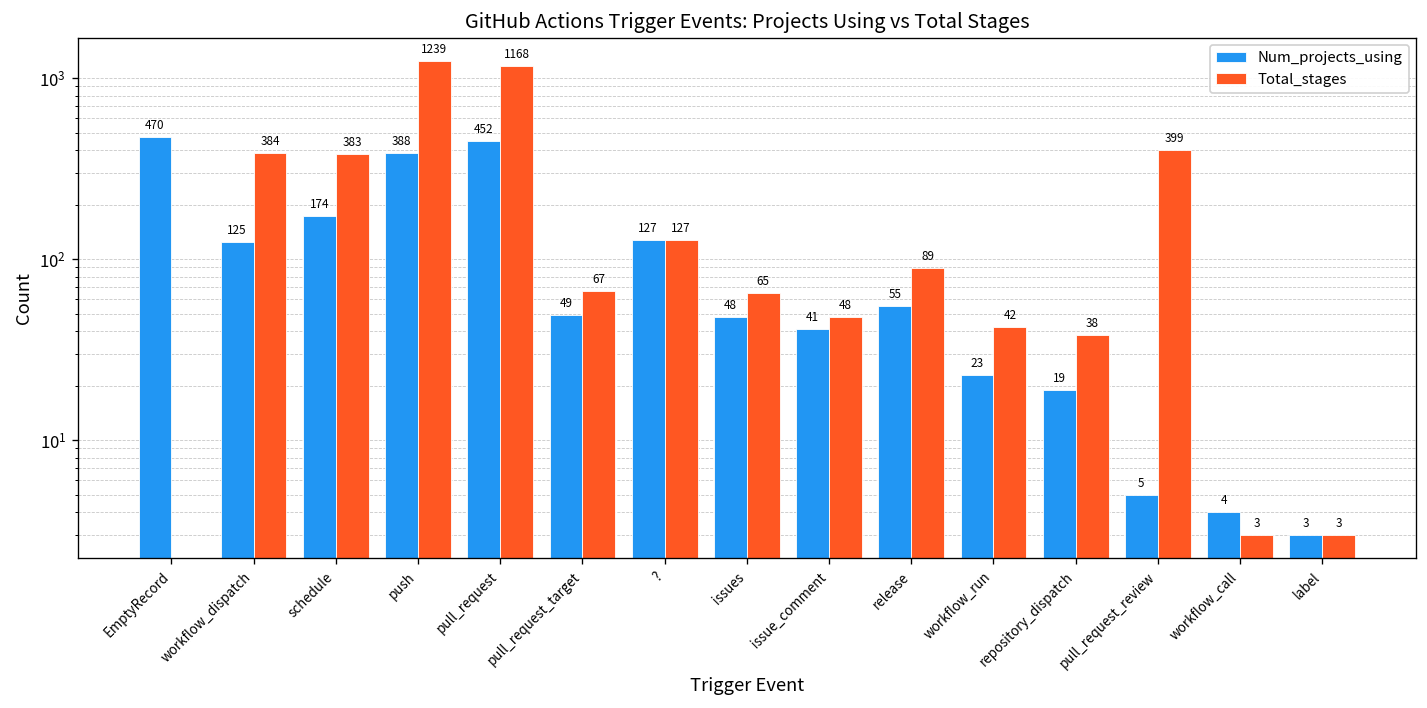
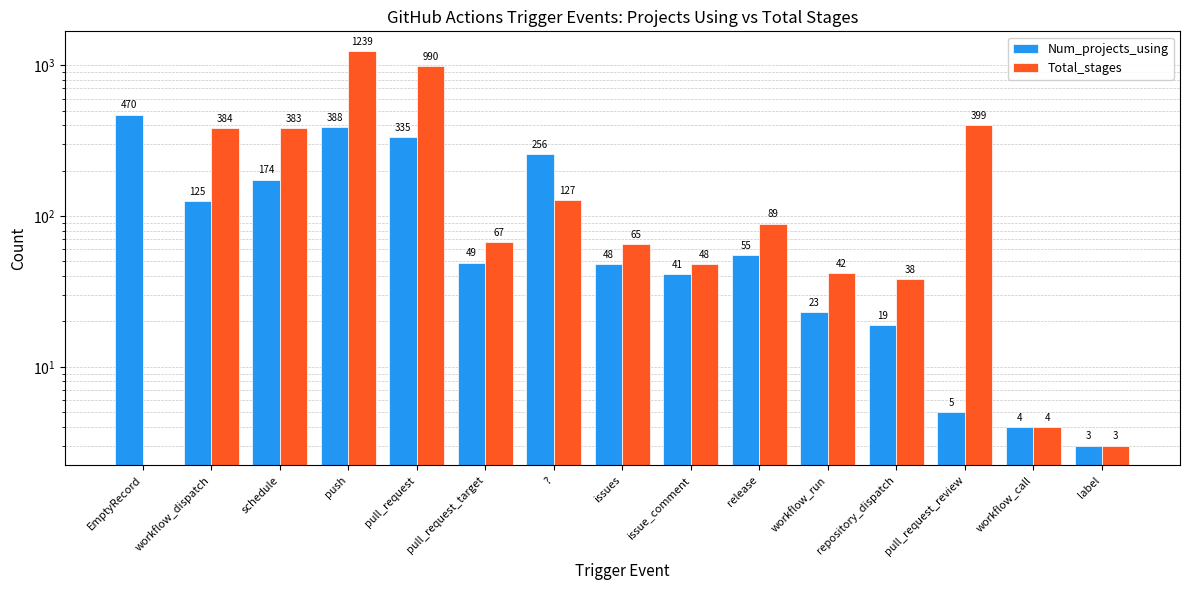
Num_projects_using, pull_request: 452 -> 335
Total_stages, pull_request: 1168 -> 990
Num_projects_using, ?: 127 -> 256
Total_stages, workflow_call: 3 -> 4
